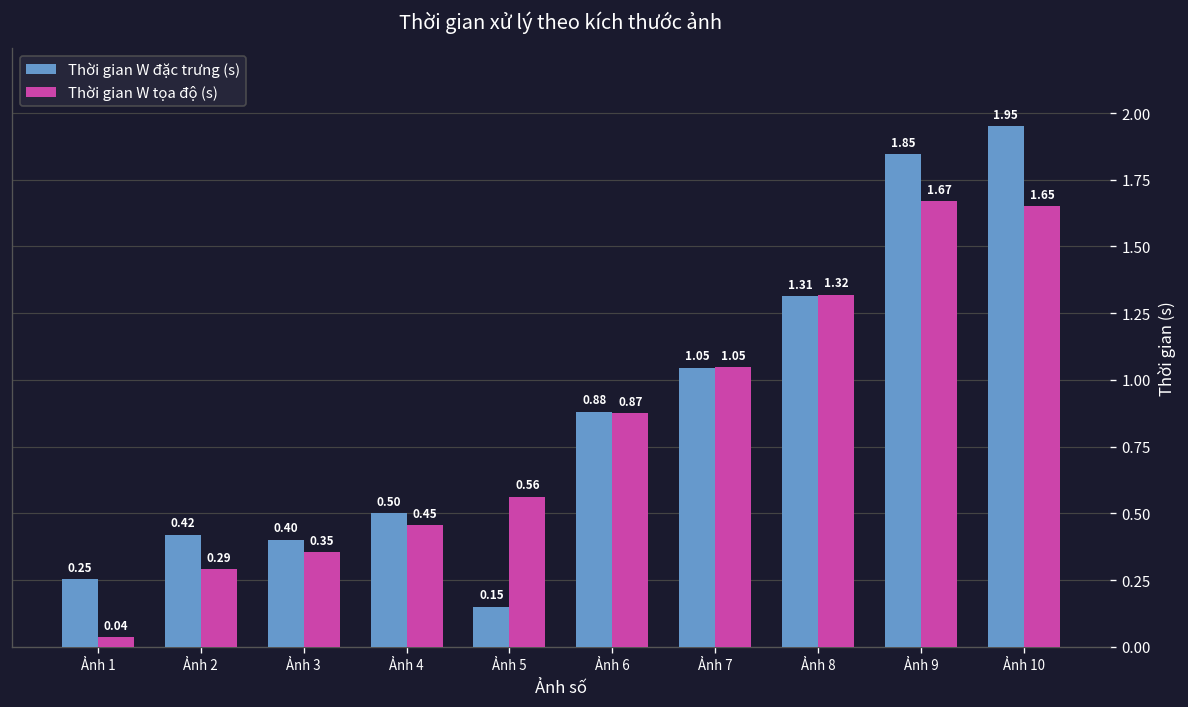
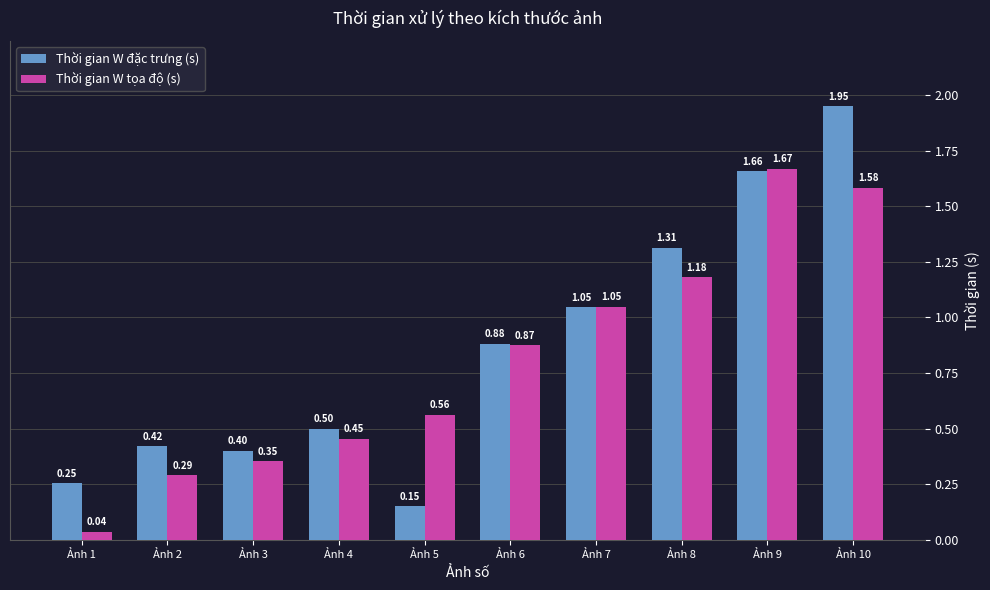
Thời gian W tọa độ (s), Ảnh 8: 1.32 -> 1.18
Thời gian W đặc trưng (s), Ảnh 9: 1.85 -> 1.66
Thời gian W tọa độ (s), Ảnh 10: 1.65 -> 1.58
